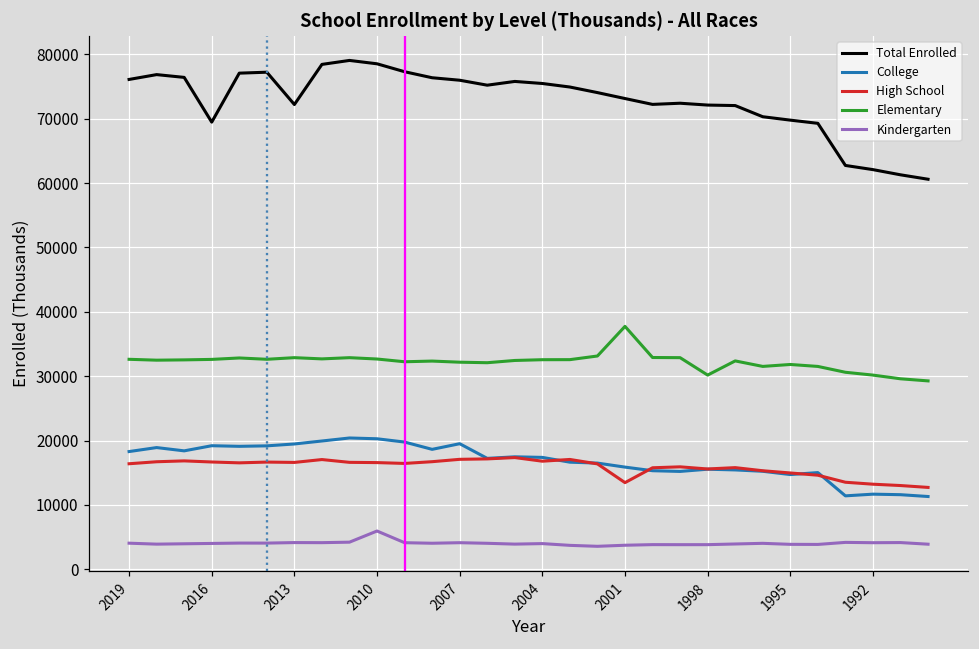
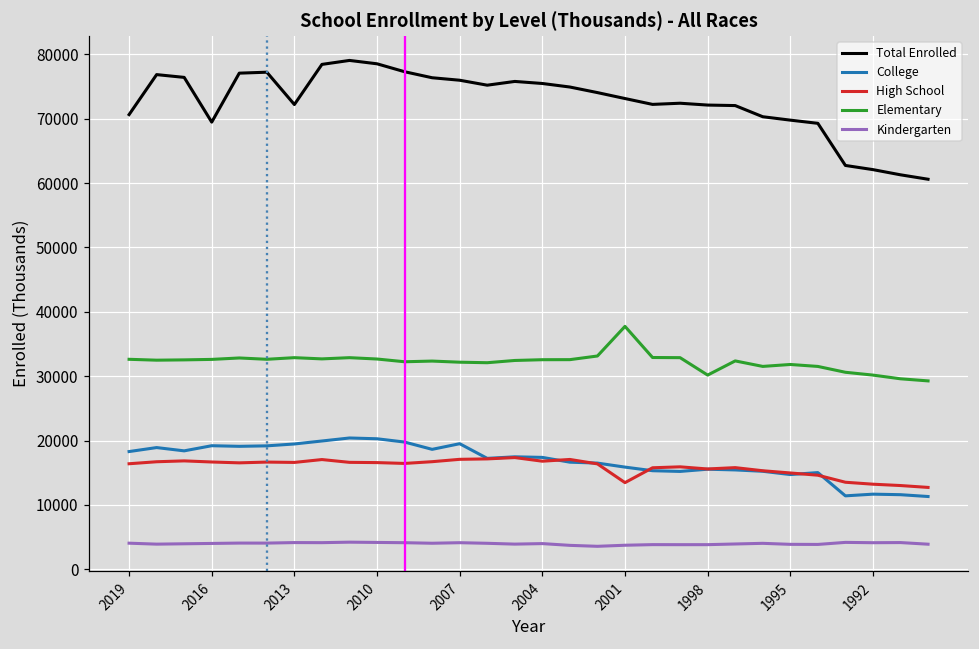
Total Enrolled, 2019: 76000 -> 71000
Kindergarten, 2010: 6000 -> 4000
